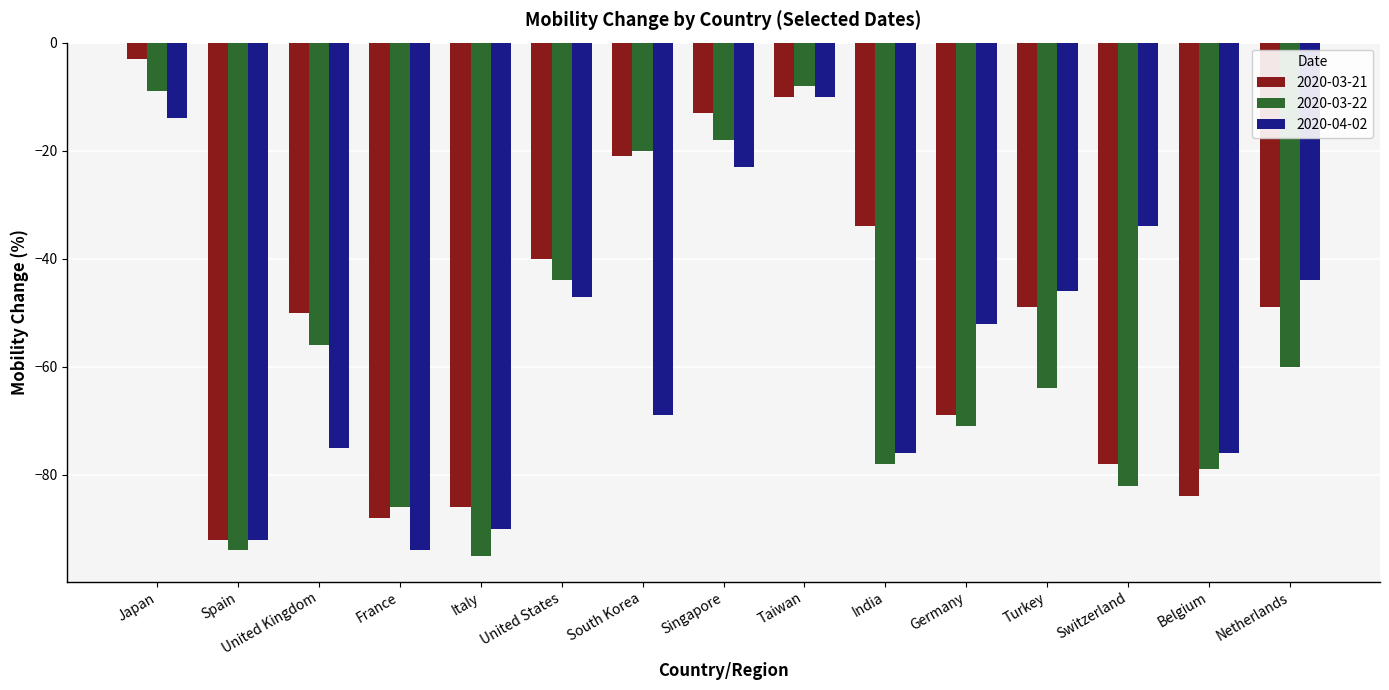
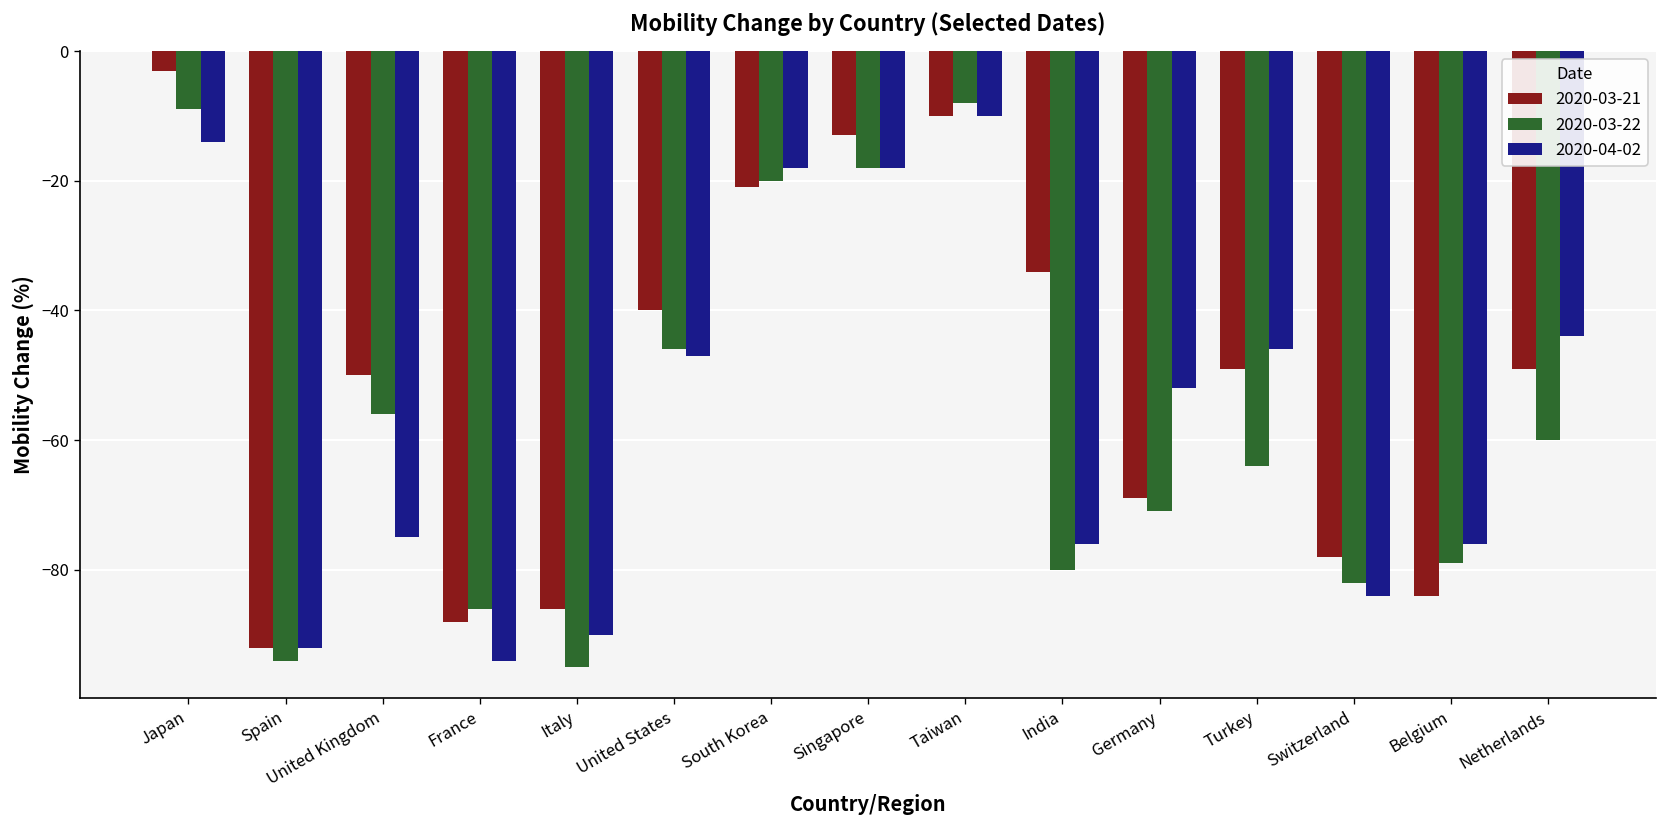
2020-03-22, United States: -44 -> -46
2020-04-02, South Korea: -69 -> -18
2020-04-02, Singapore: -23 -> -18
2020-03-22, India: -78 -> -80
2020-04-02, Switzerland: -34 -> -84
